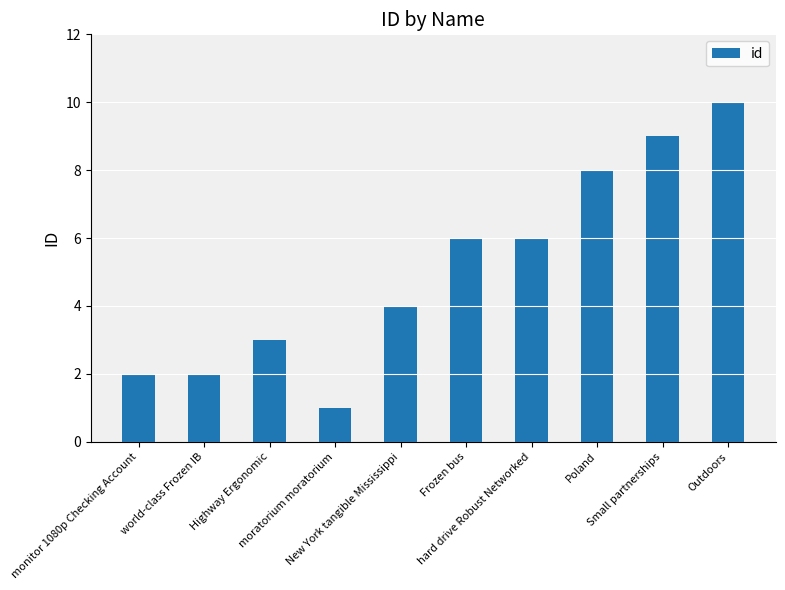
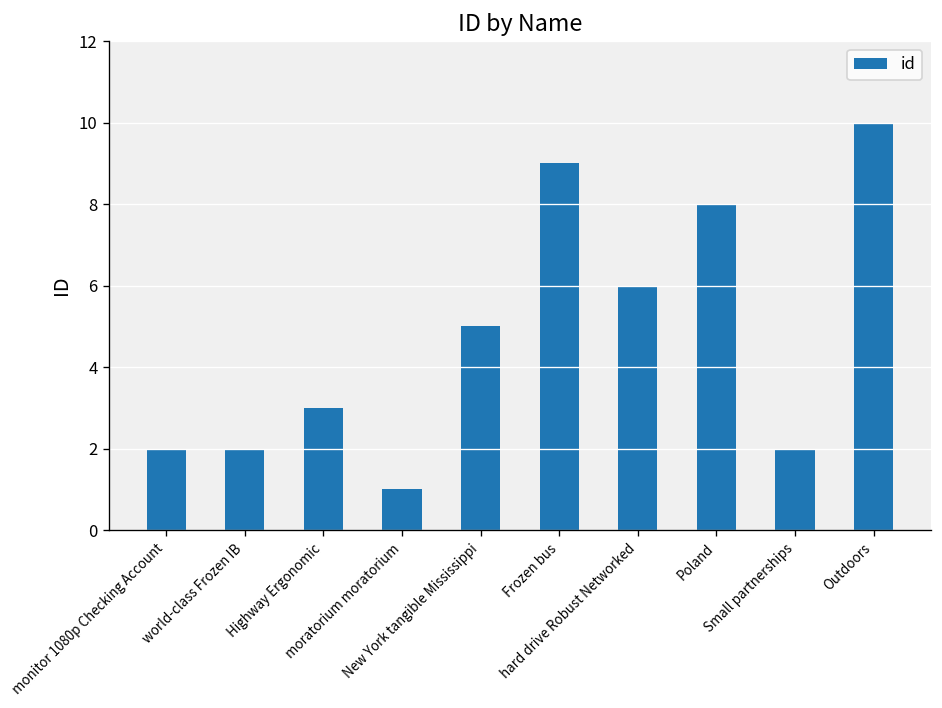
New York tangible Mississippi: 4 -> 5
Frozen bus: 6 -> 9
Small partnerships: 9 -> 2
